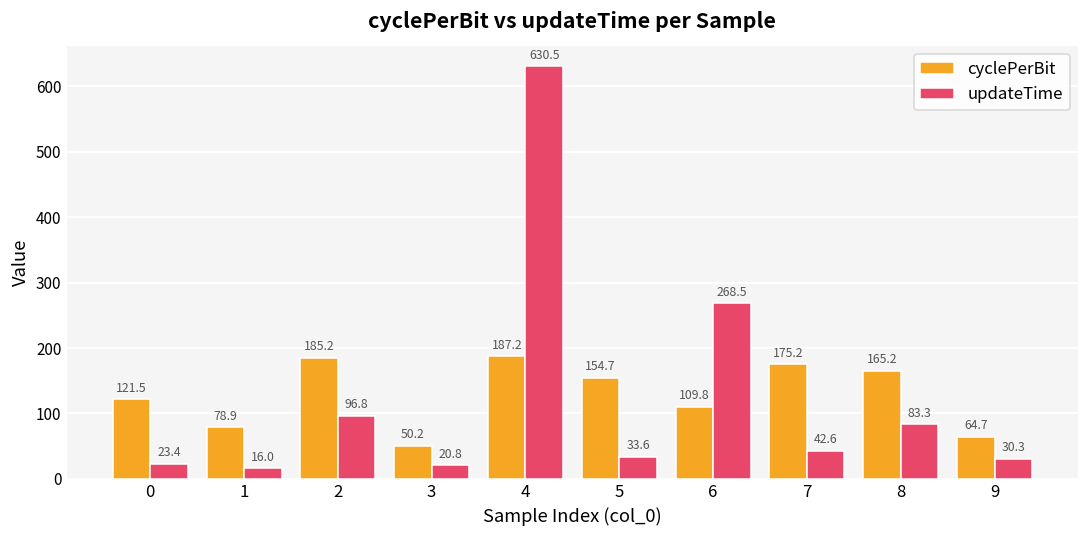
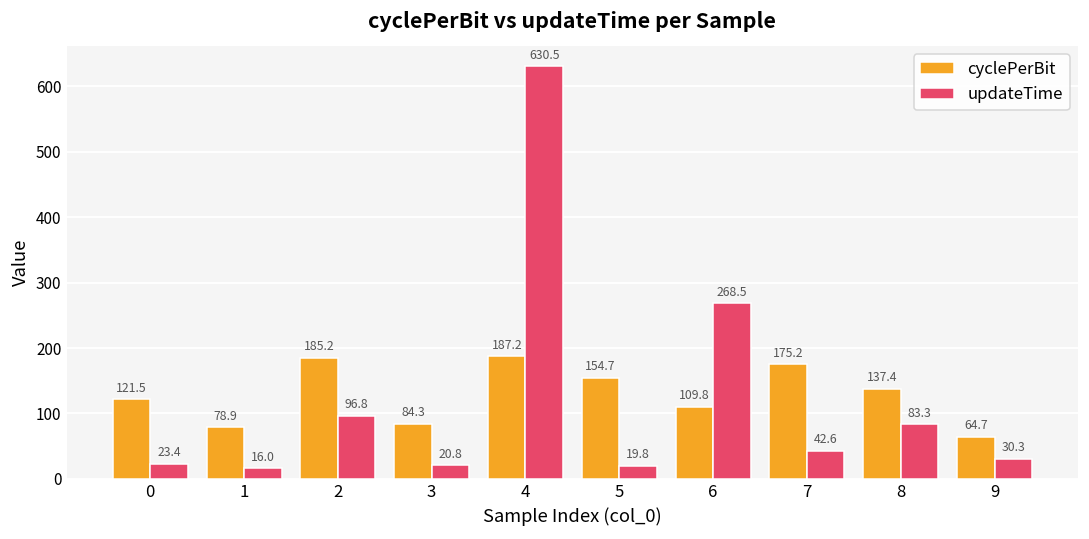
cyclePerBit, 3: 50.2 -> 84.3
updateTime, 5: 33.6 -> 19.8
cyclePerBit, 8: 165.2 -> 137.4
